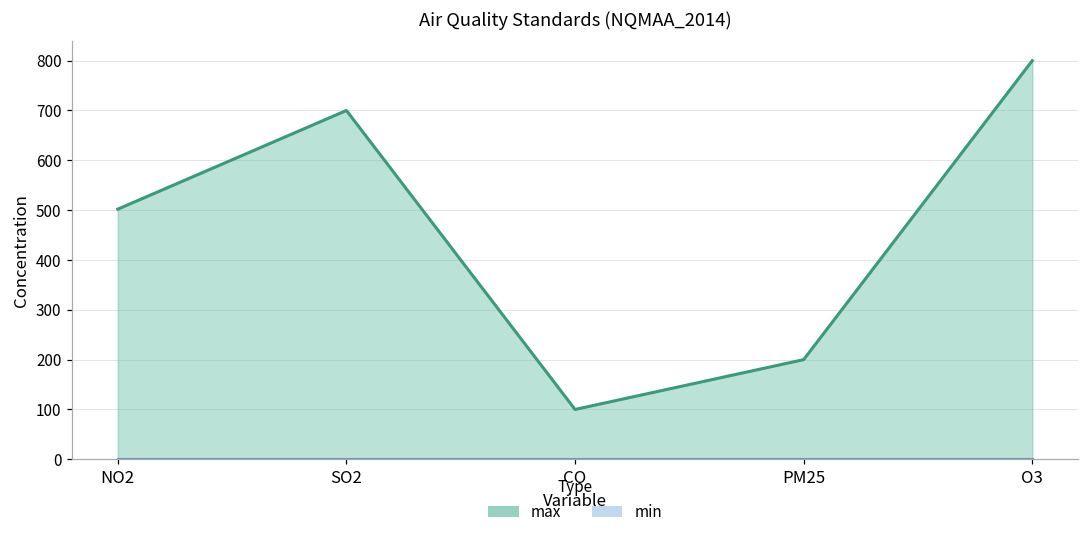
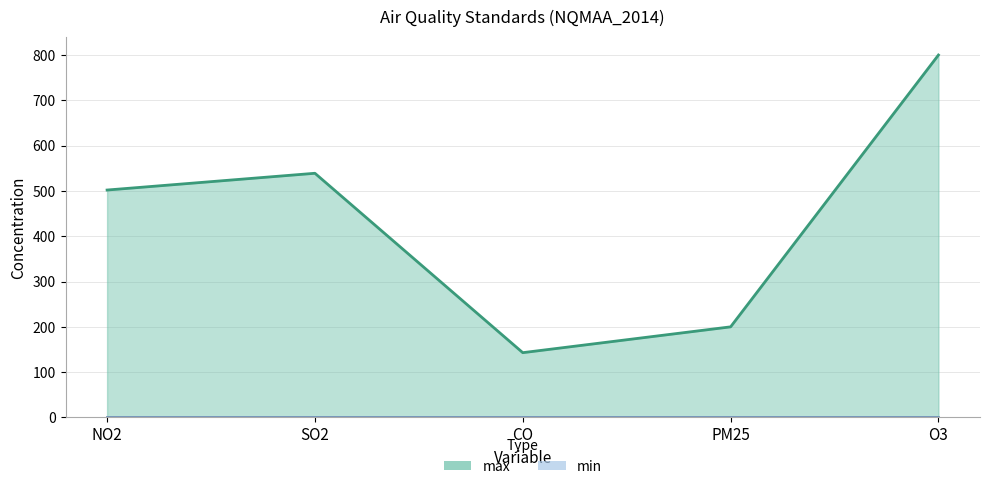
max, SO2: 700 -> 540
max, CO: 100 -> 140
